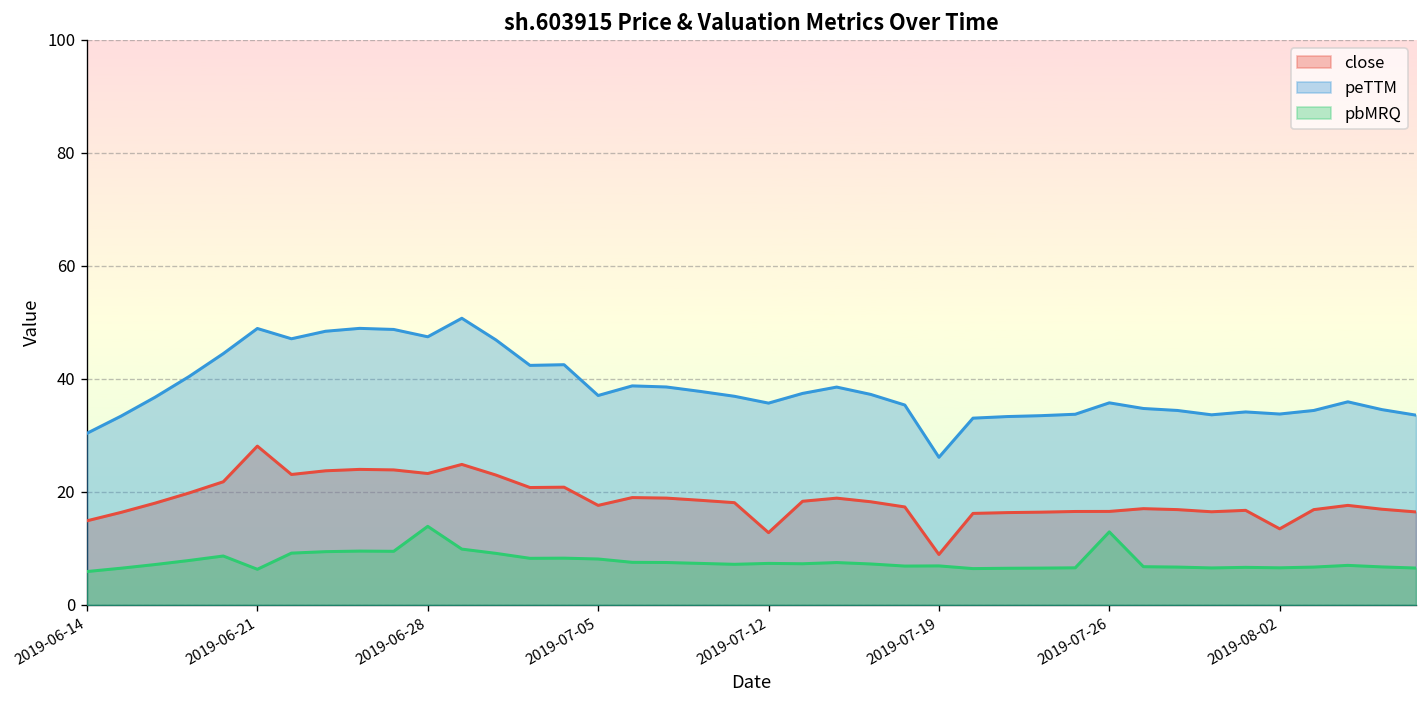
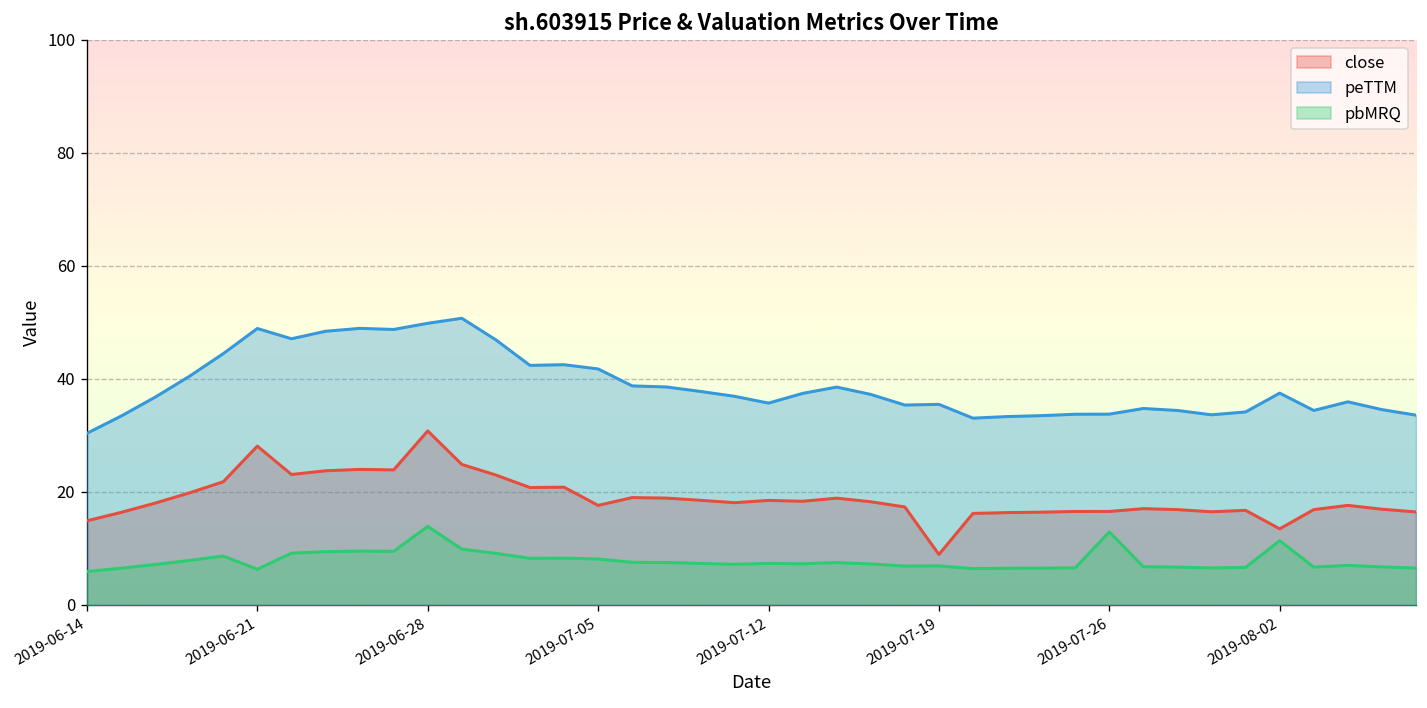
close, 2019-06-28: 23 -> 31
peTTM, 2019-06-28: 47 -> 50
peTTM, 2019-07-05: 37 -> 42
close, 2019-07-12: 13 -> 19
peTTM, 2019-07-19: 26 -> 36
peTTM, 2019-07-26: 36 -> 34
peTTM, 2019-08-02: 34 -> 38
pbMRQ, 2019-08-02: 7 -> 11
